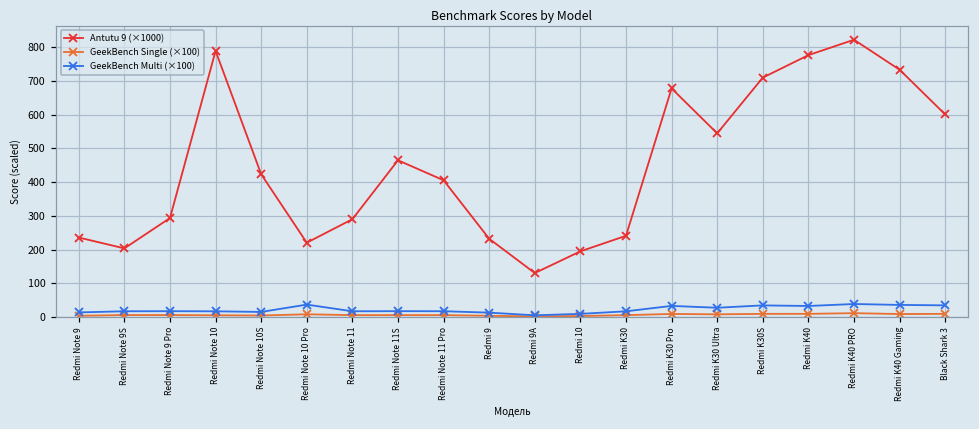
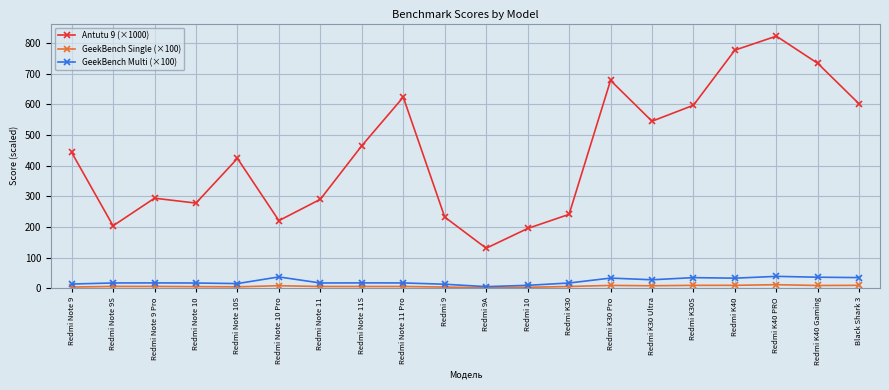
Antutu 9 (×1000), Redmi Note 9: 240 -> 440
Antutu 9 (×1000), Redmi Note 10: 790 -> 280
Antutu 9 (×1000), Redmi Note 11 Pro: 410 -> 620
Antutu 9 (×1000), Redmi K30S: 710 -> 600
